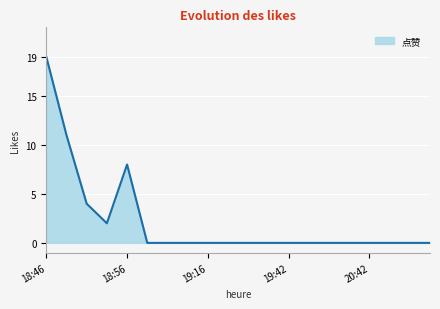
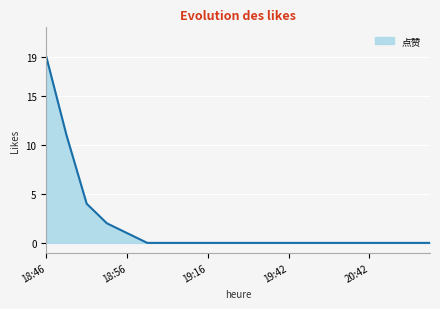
18:56: 8 -> 1
